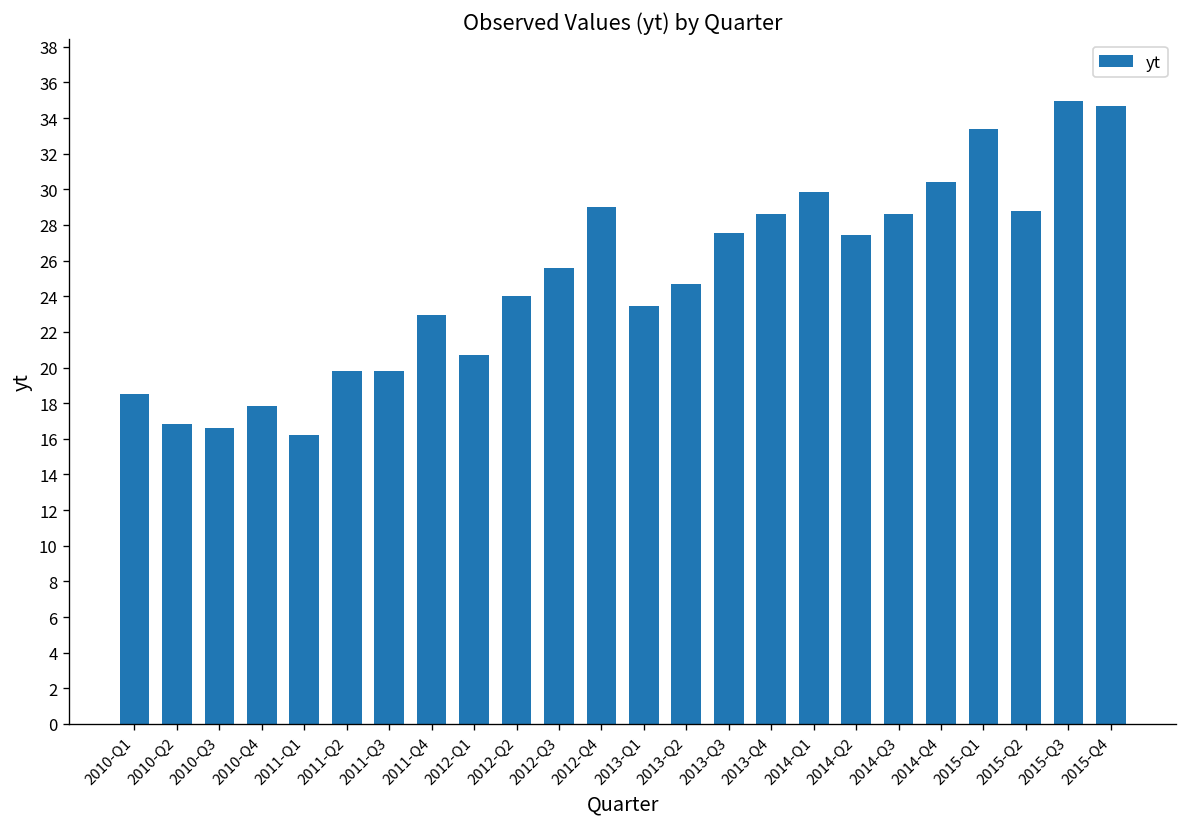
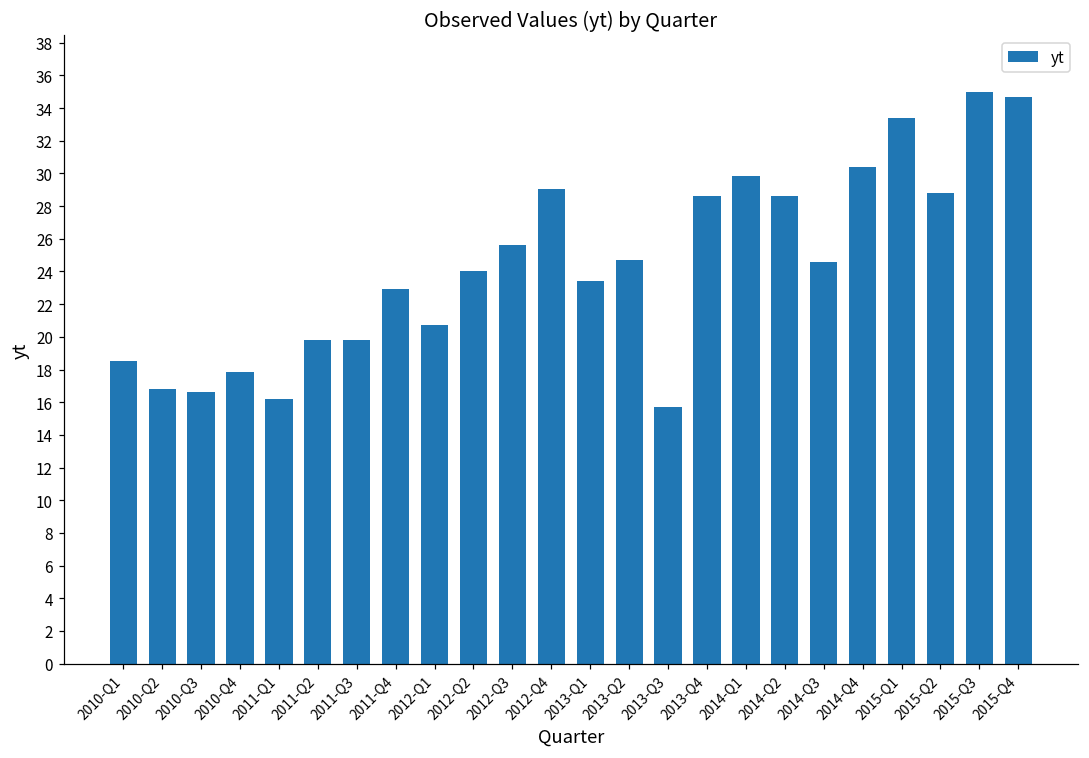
2013-Q3: 27.6 -> 15.7
2014-Q2: 27.4 -> 28.6
2014-Q3: 28.6 -> 24.6
